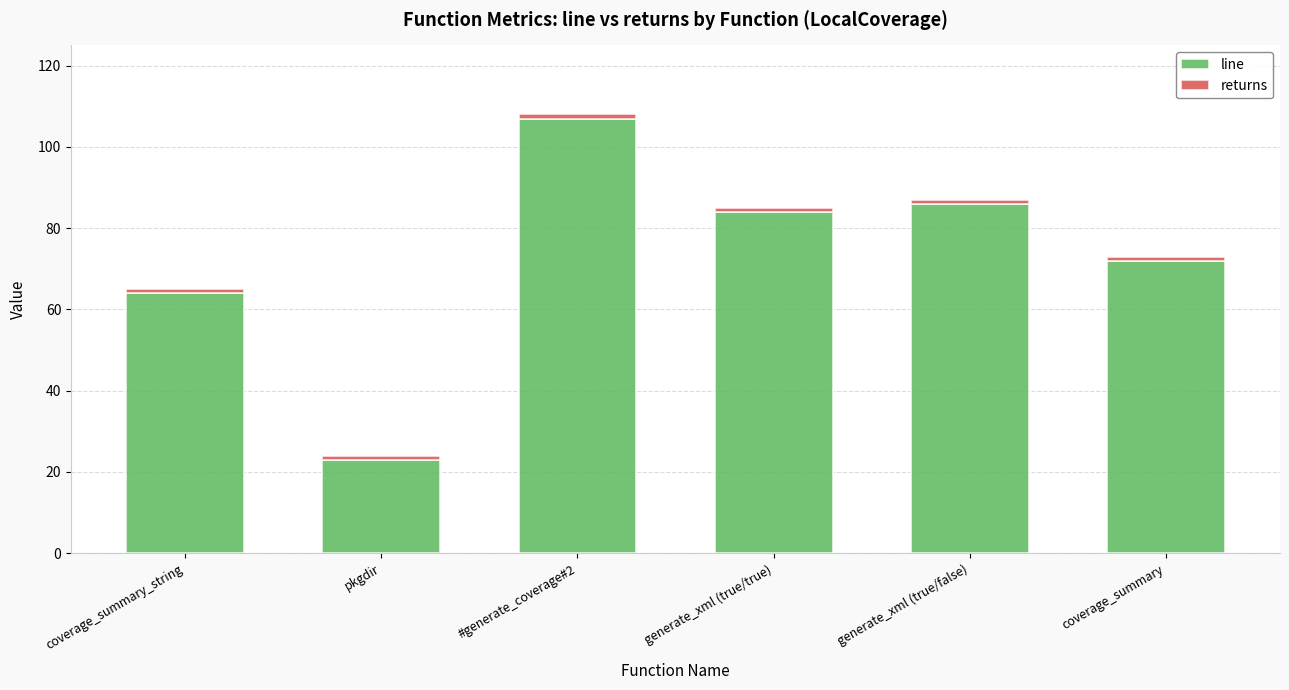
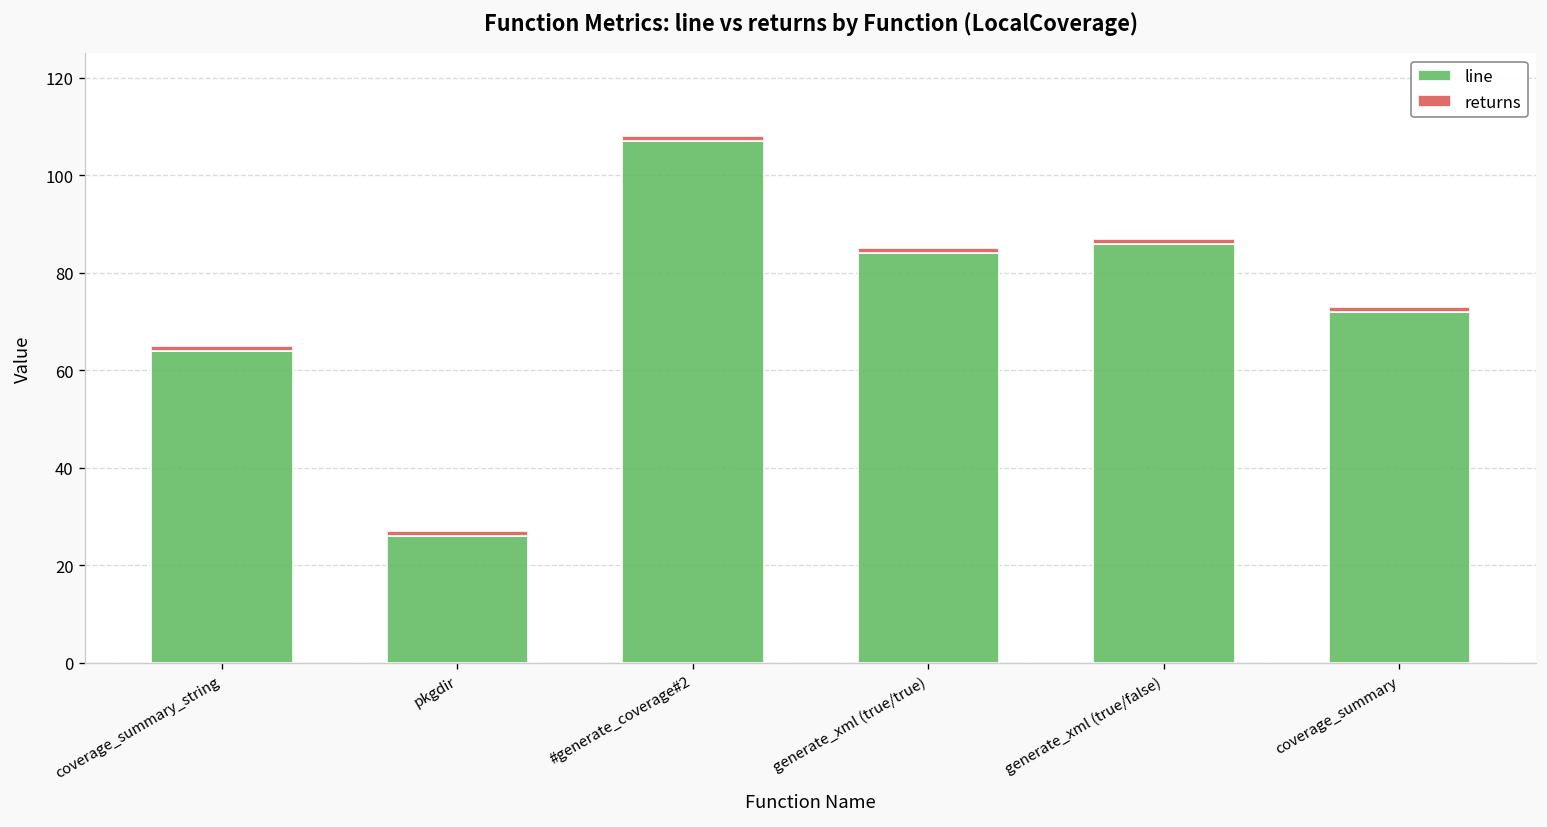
line, pkgdir: 23 -> 26
